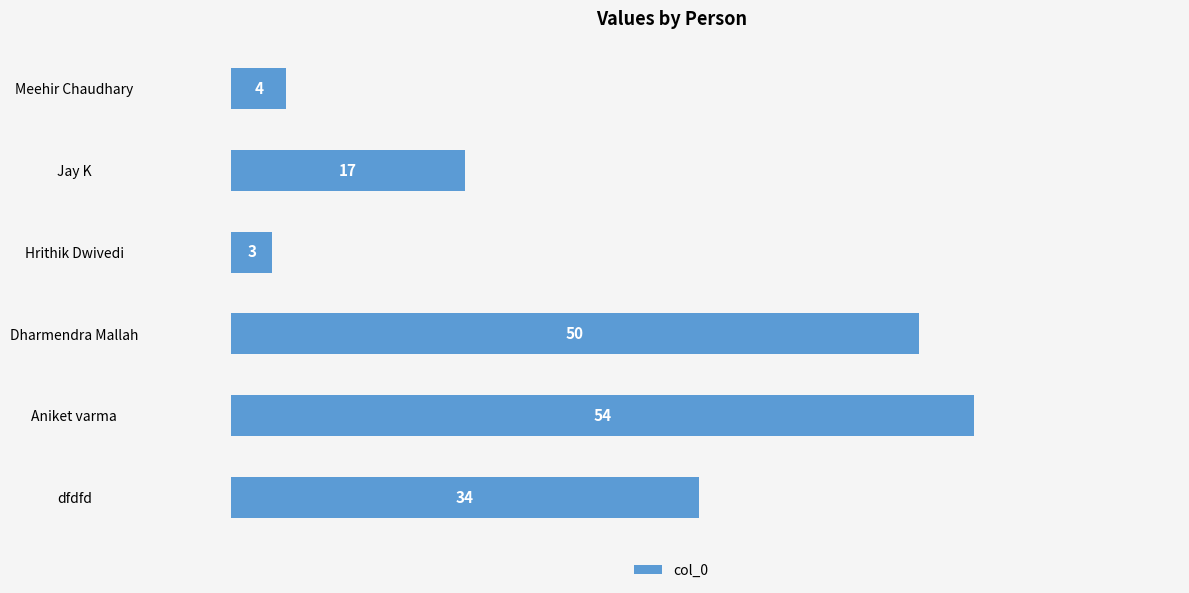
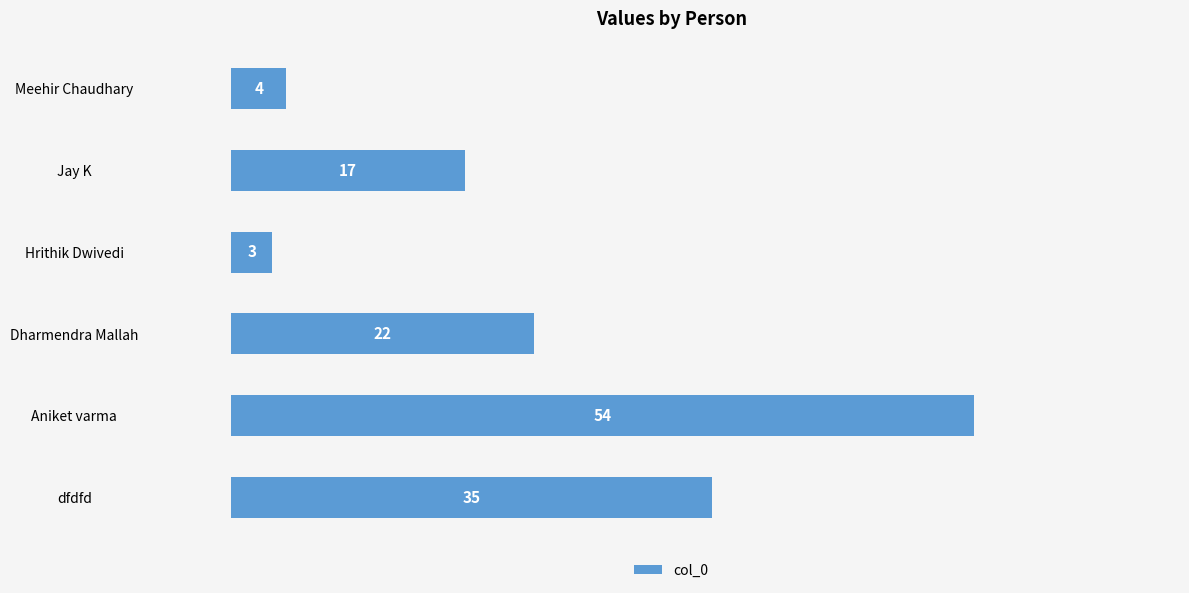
Dharmendra Mallah: 50 -> 22
dfdfd: 34 -> 35
